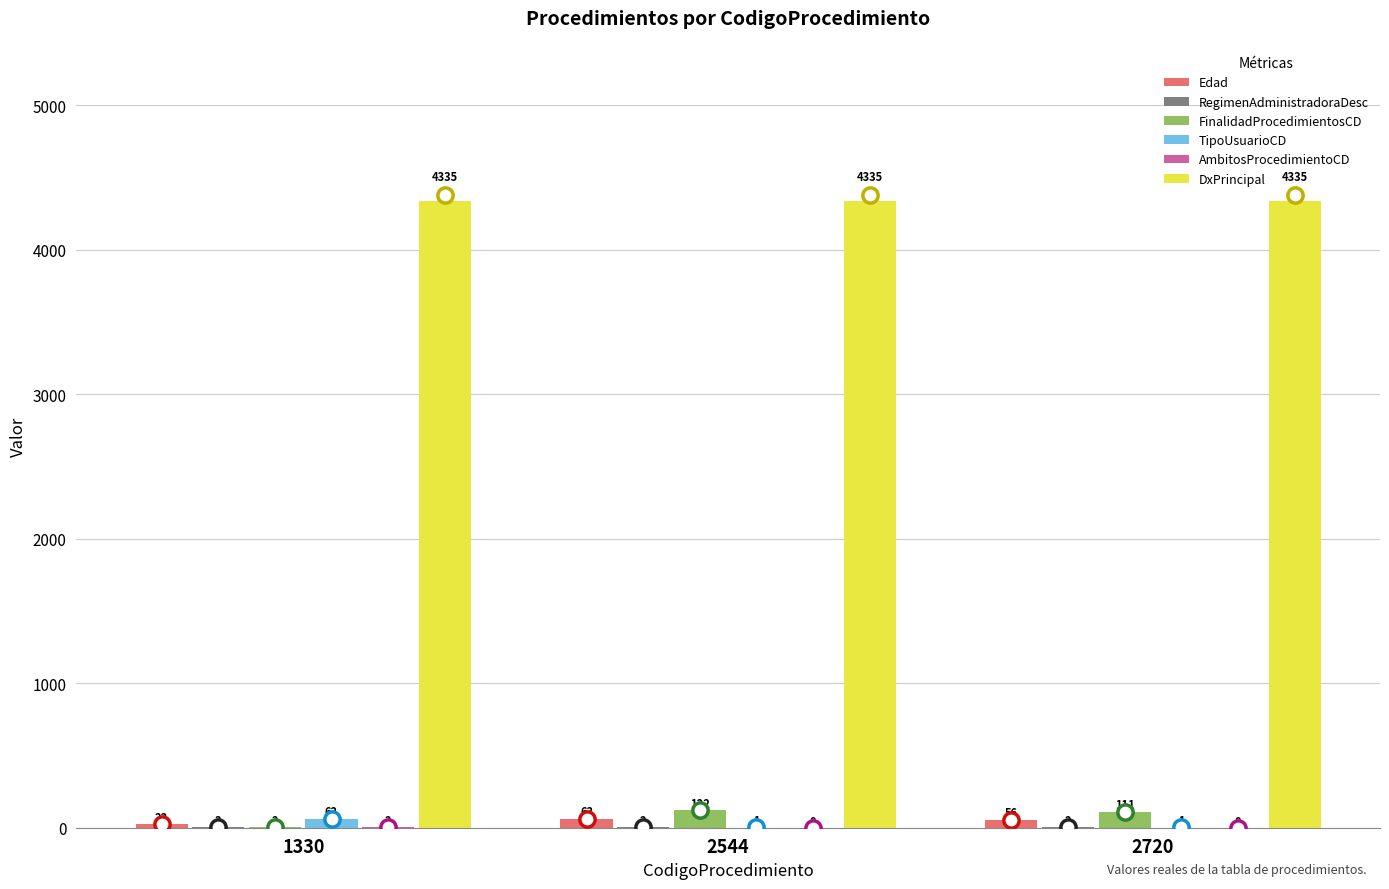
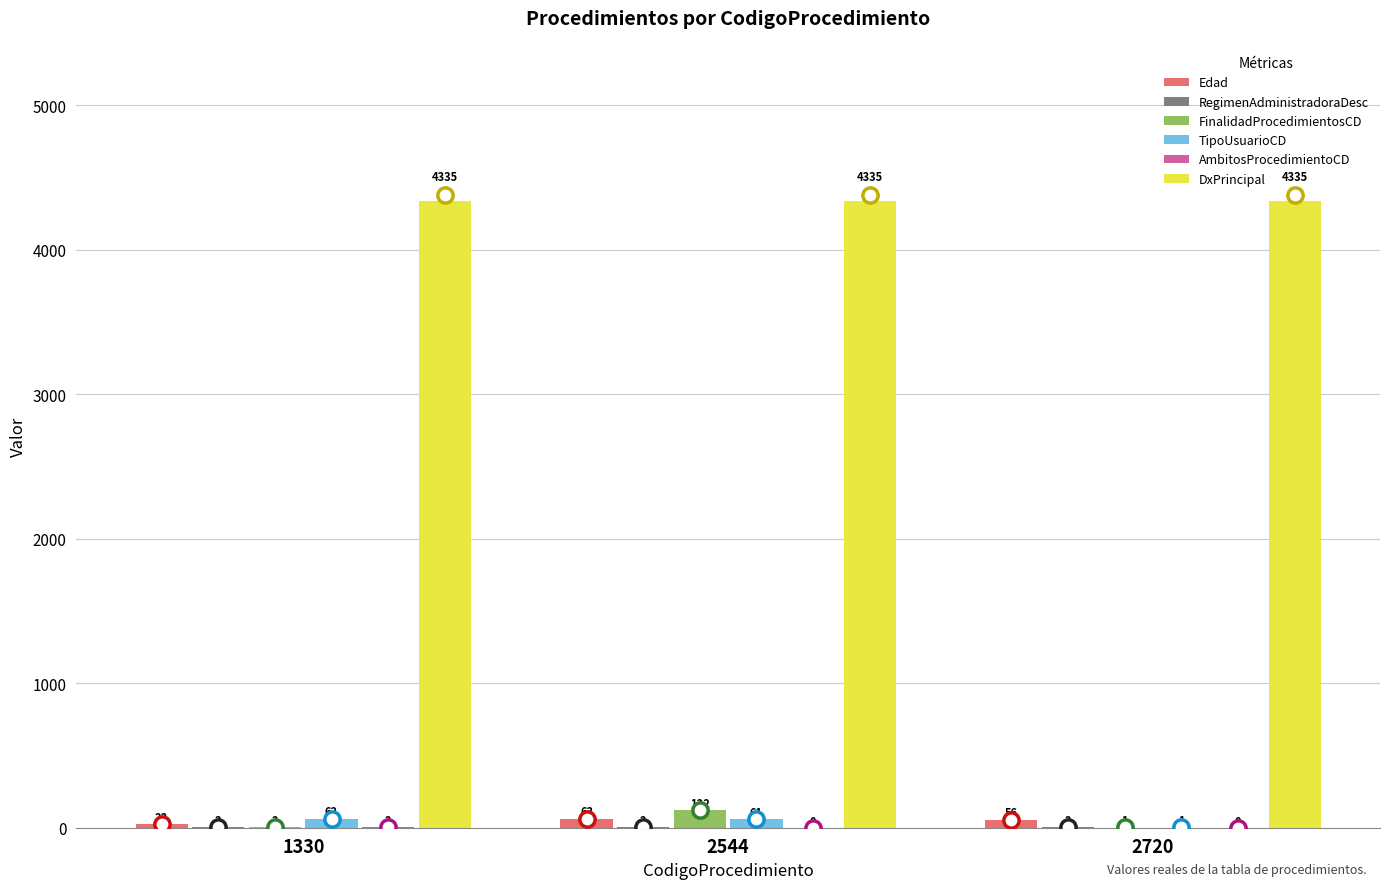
TipoUsuarioCD, 2544: 1 -> 61
FinalidadProcedimientosCD, 2720: 111 -> 1
